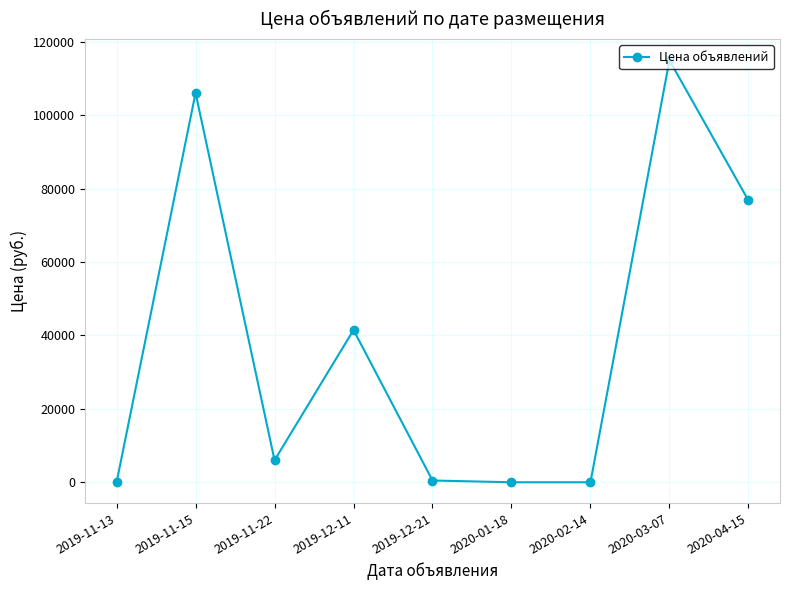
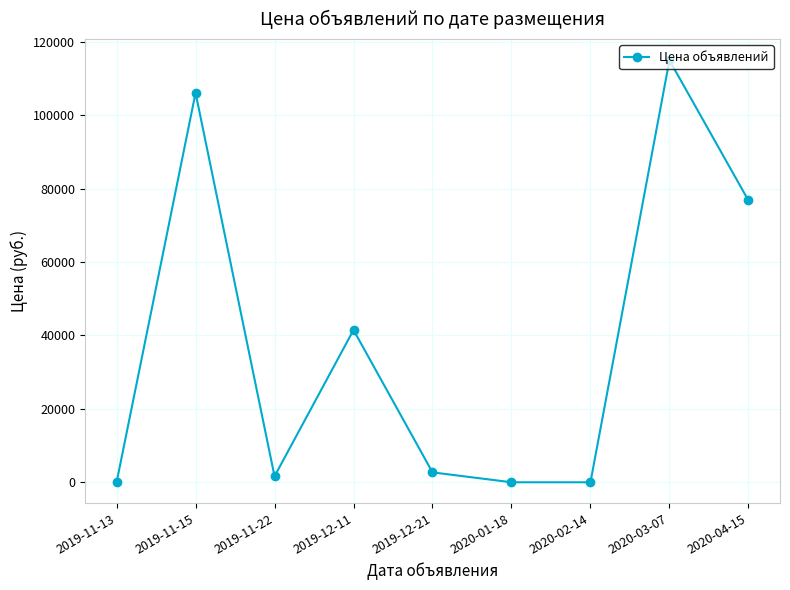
2019-11-22: 6000 -> 2000
2019-12-21: 0 -> 3000
